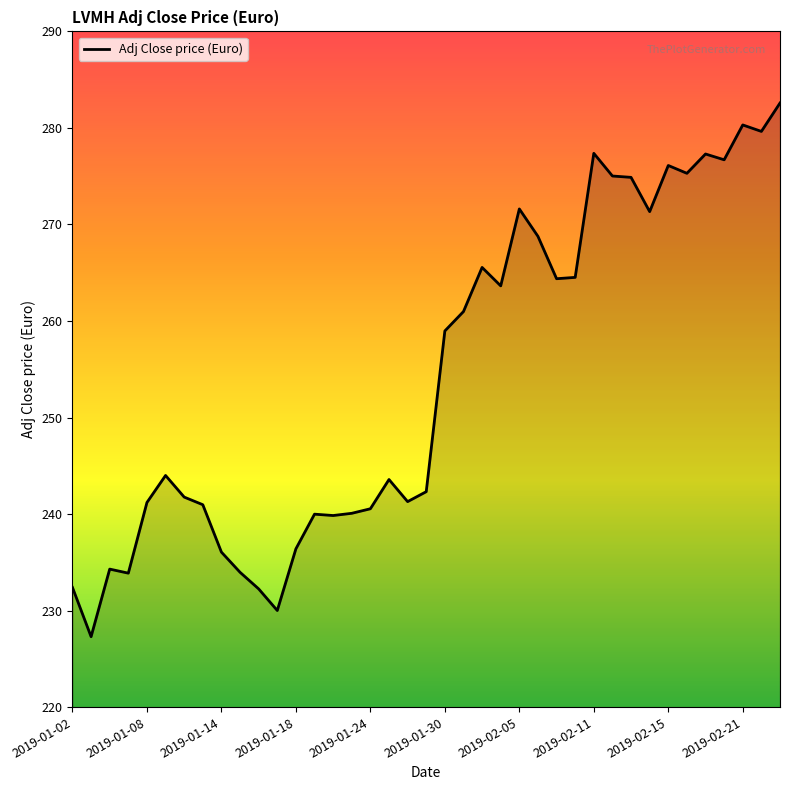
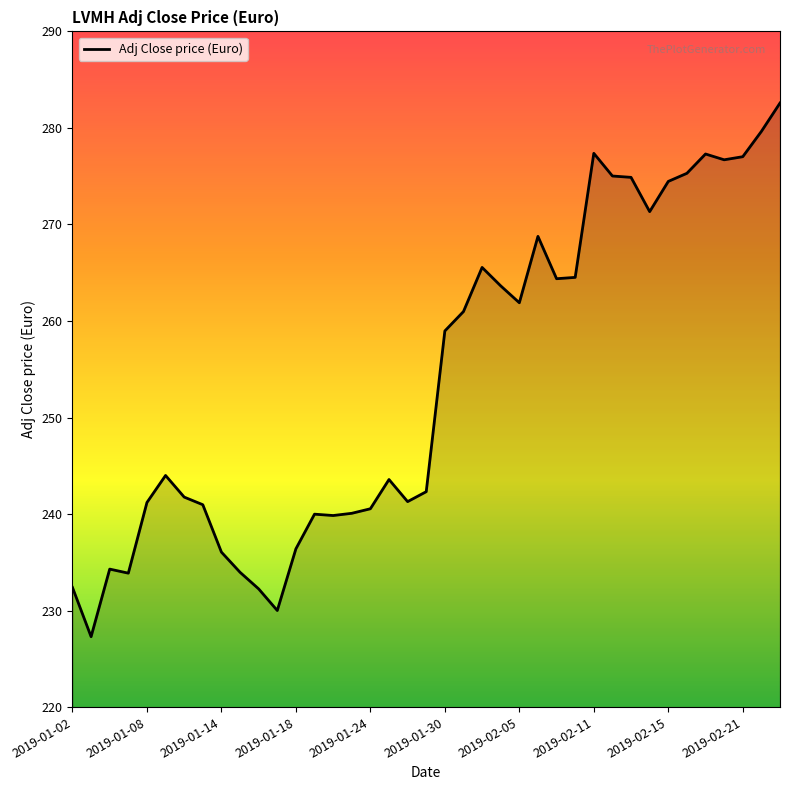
2019-02-05: 272 -> 262
2019-02-15: 276 -> 274
2019-02-21: 280 -> 277
